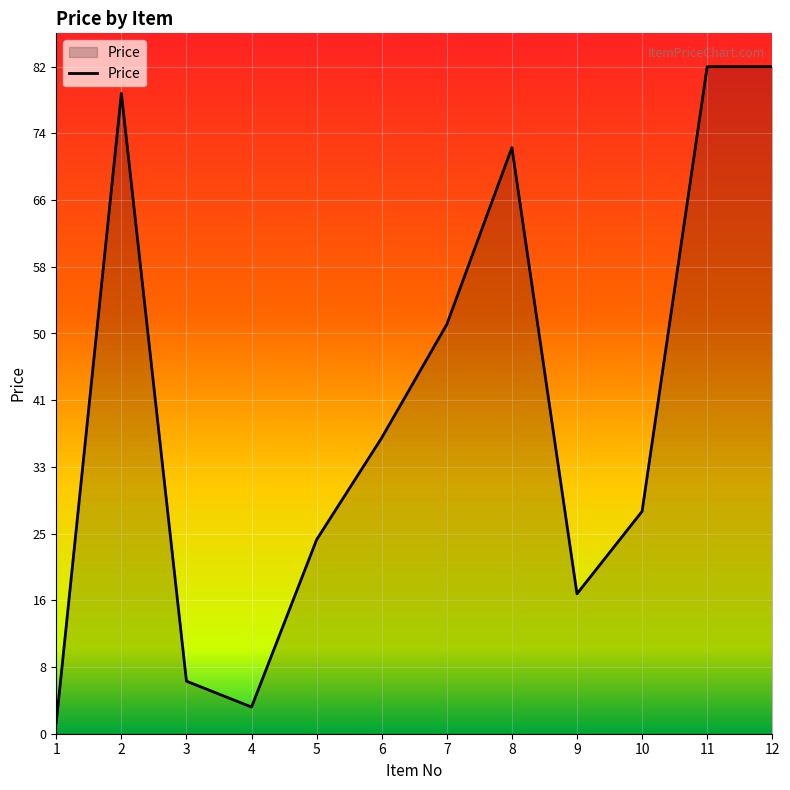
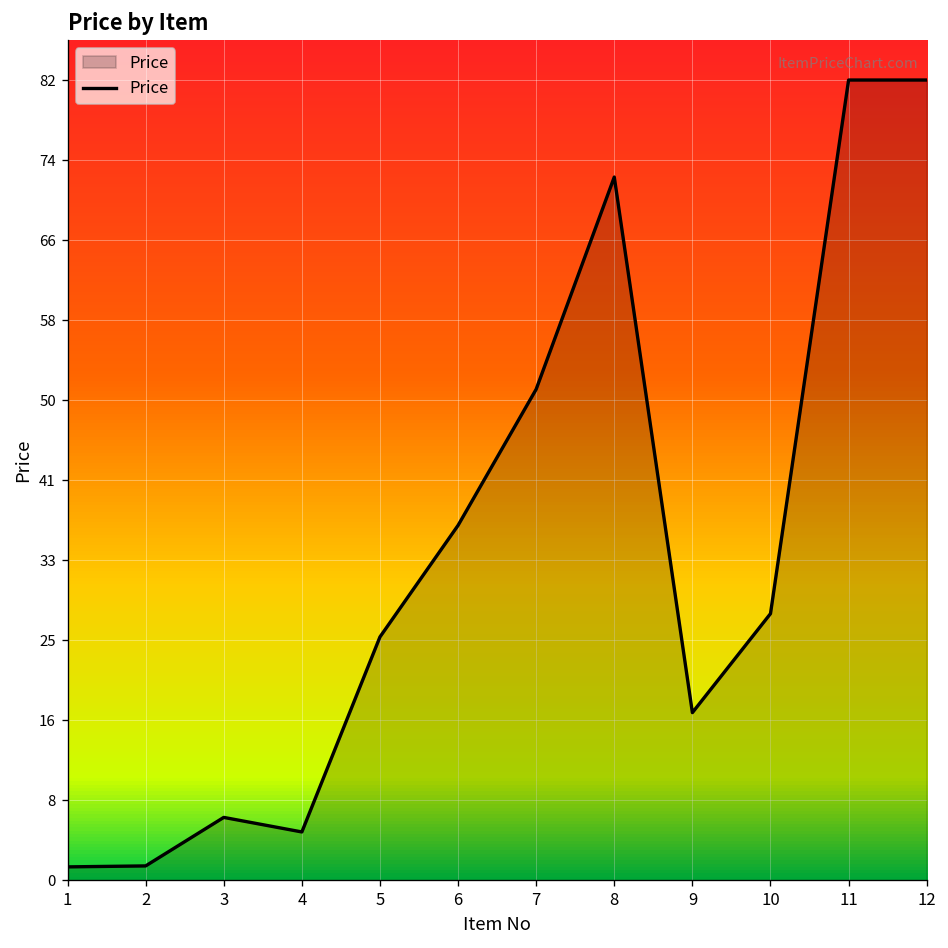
2: 79 -> 2
4: 3 -> 5
5: 24 -> 25
